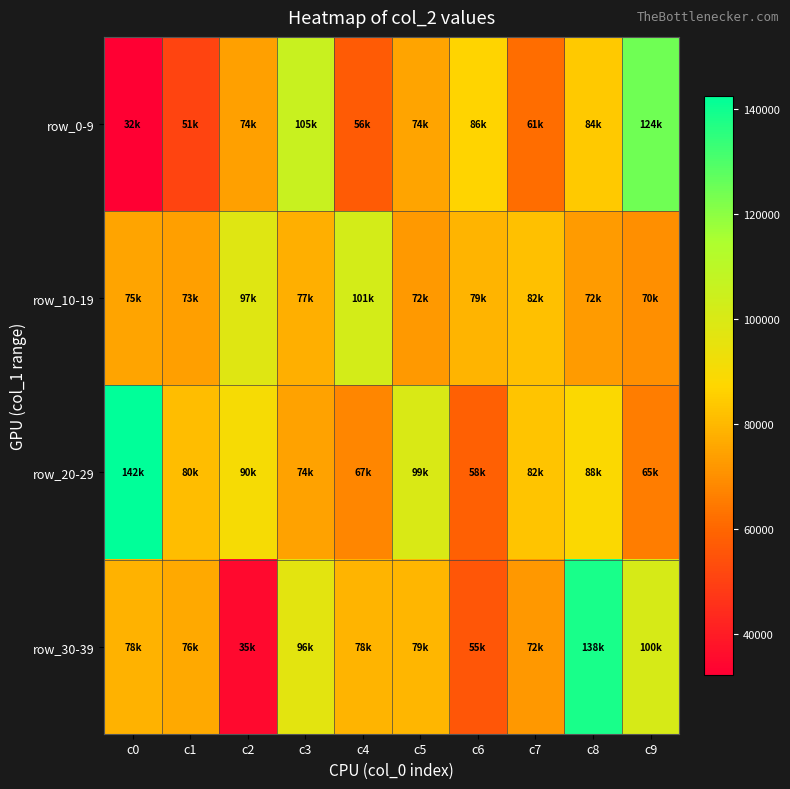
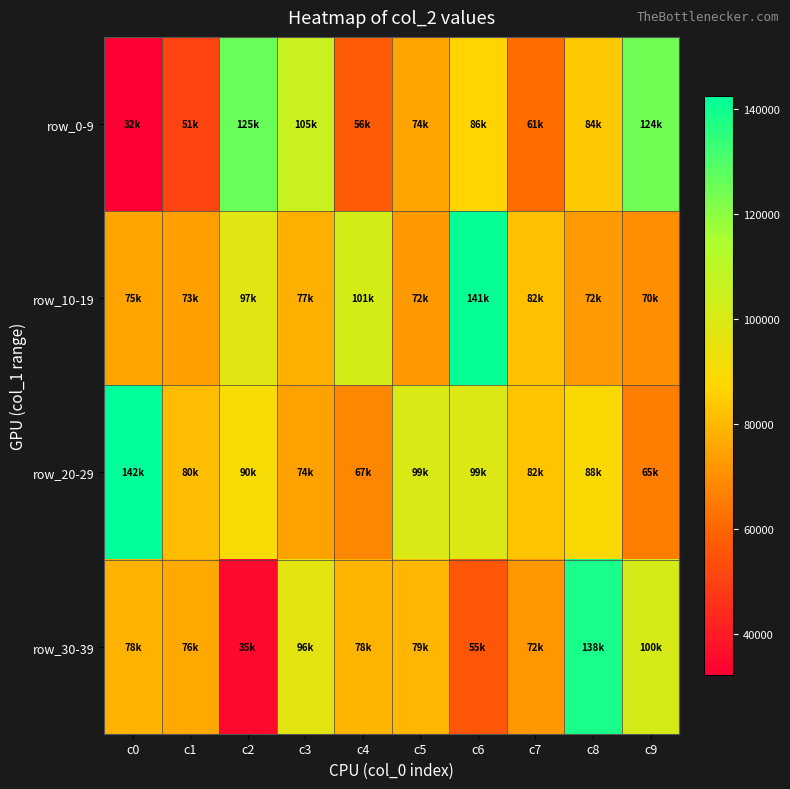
row_0-9, c2: 74k -> 125k
row_10-19, c6: 79k -> 141k
row_20-29, c6: 58k -> 99k
